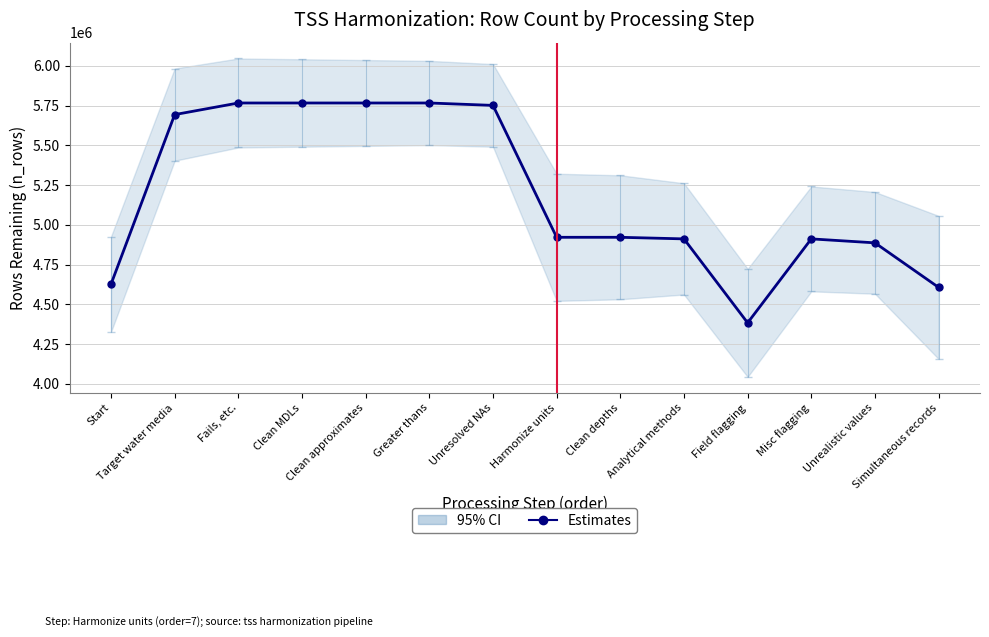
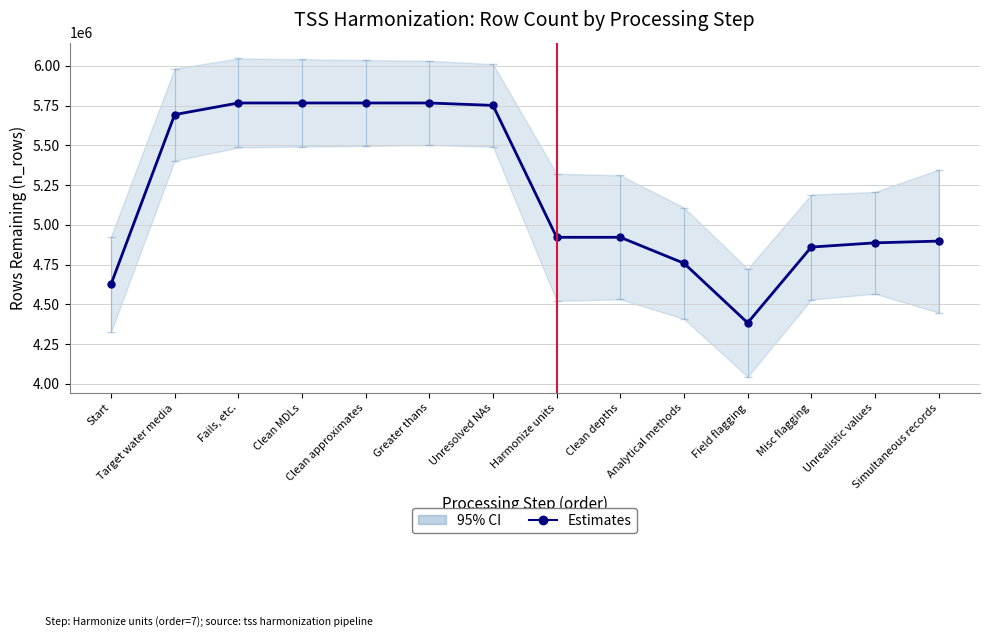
Estimates, Analytical methods: 4910000 -> 4760000
Estimates, Misc flagging: 4910000 -> 4860000
Estimates, Simultaneous records: 4610000 -> 4900000
